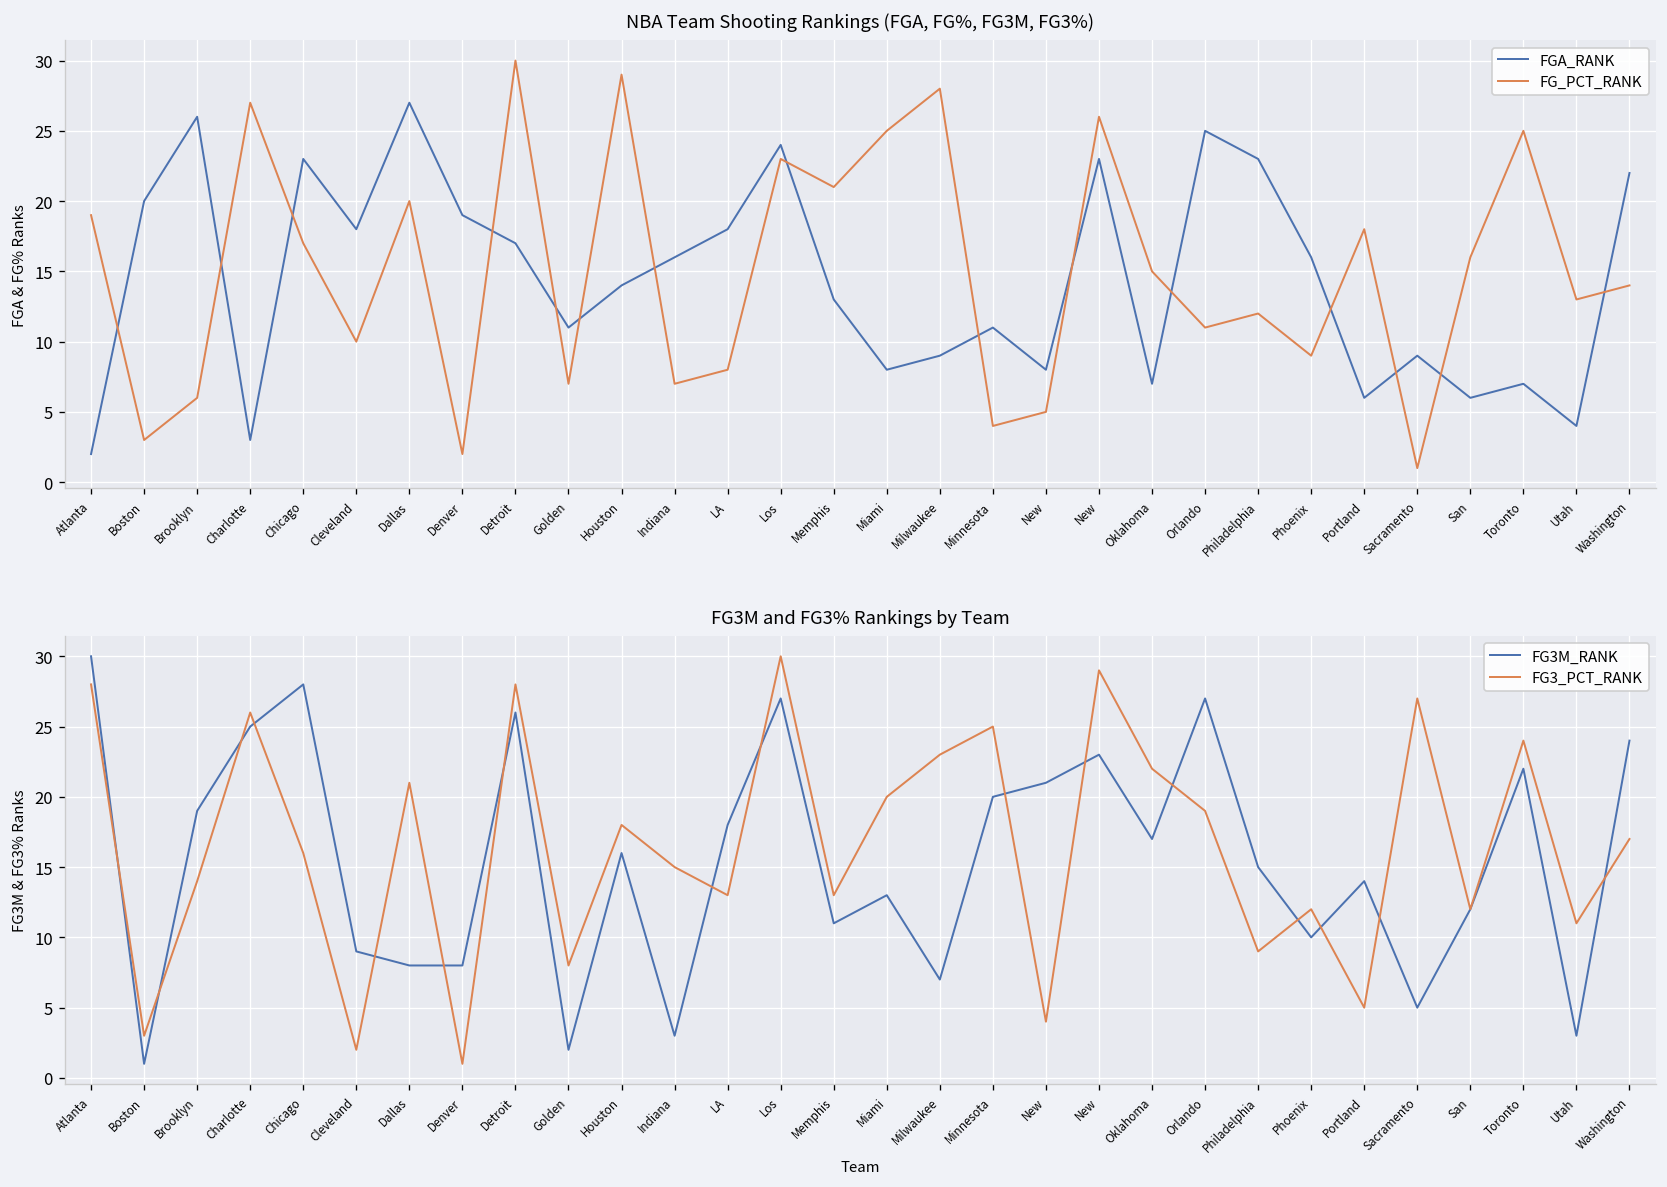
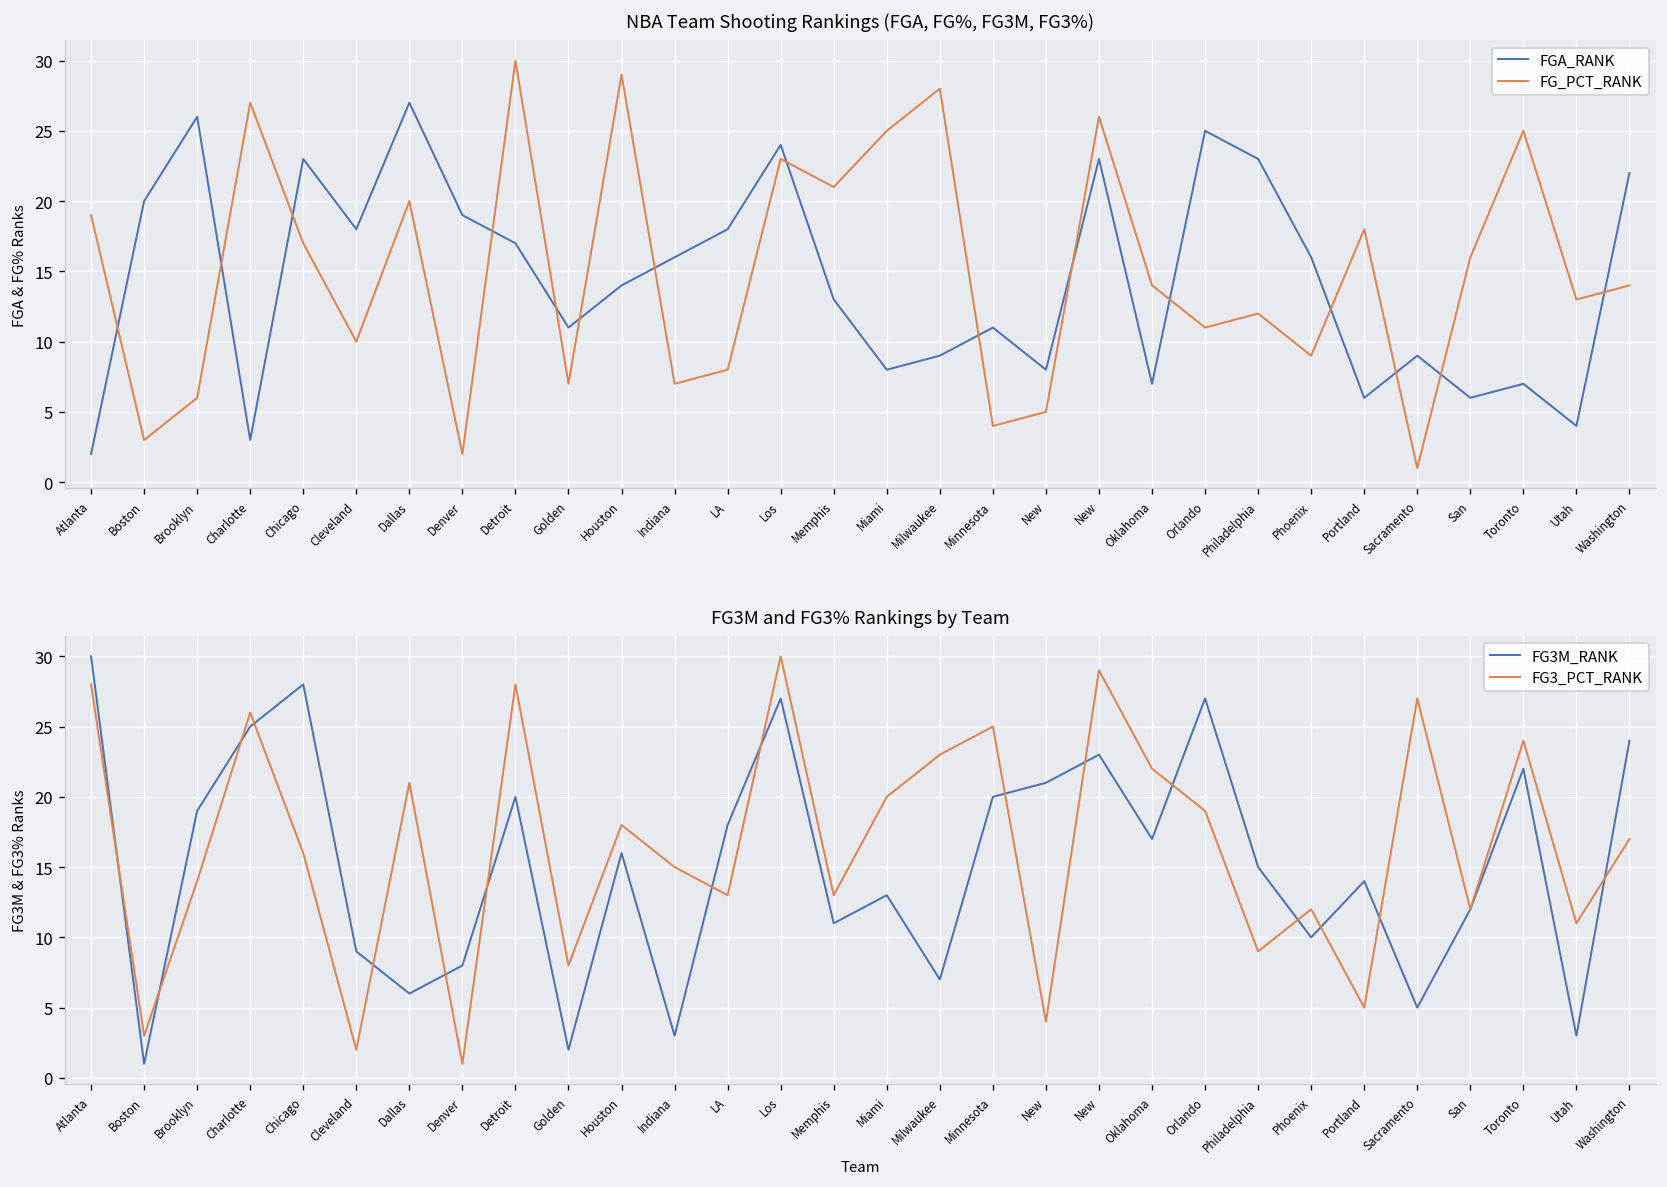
NBA Team Shooting Rankings (FGA, FG%, FG3M, FG3%), FG_PCT_RANK, Oklahoma: 15 -> 14
FG3M and FG3% Rankings by Team, FG3M_RANK, Dallas: 8 -> 6
FG3M and FG3% Rankings by Team, FG3M_RANK, Detroit: 26 -> 20
